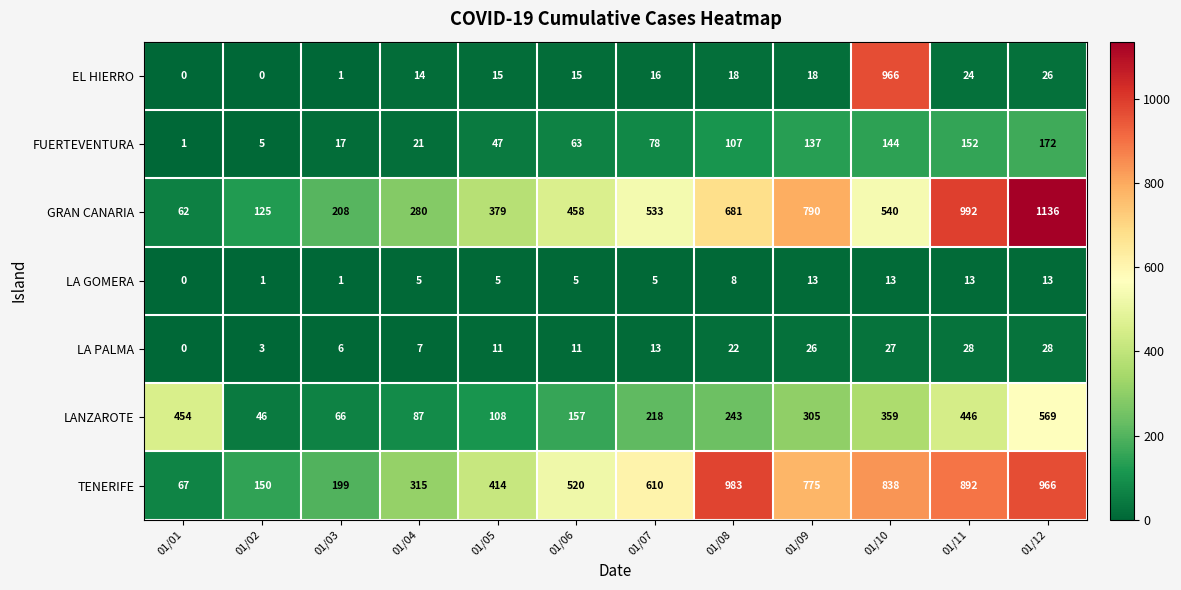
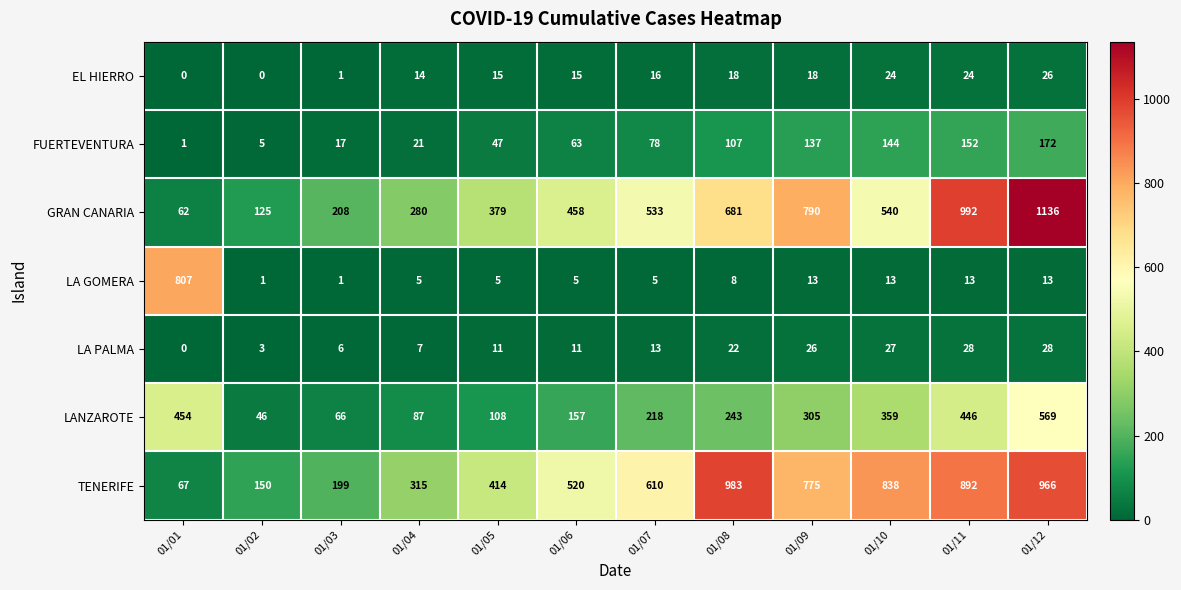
EL HIERRO, 01/10: 966 -> 24
LA GOMERA, 01/01: 0 -> 807
